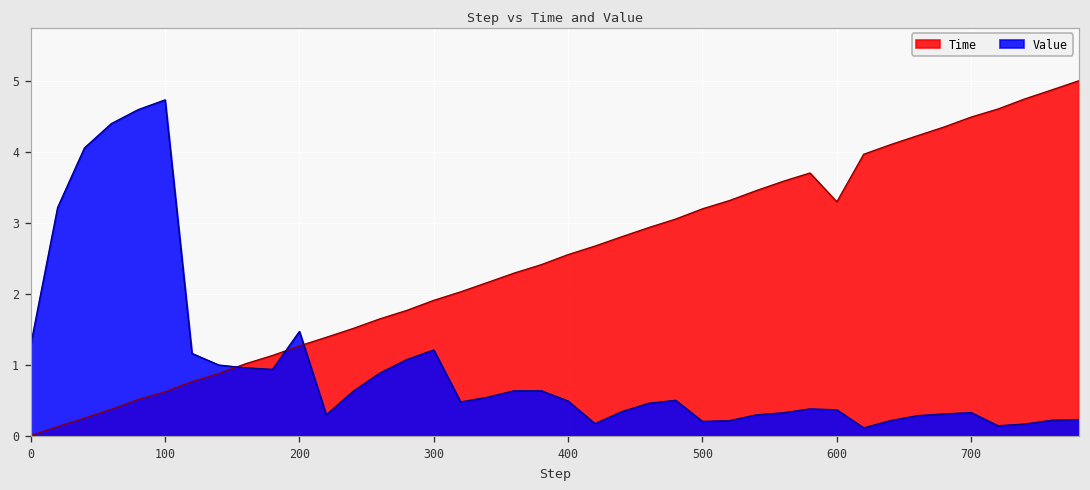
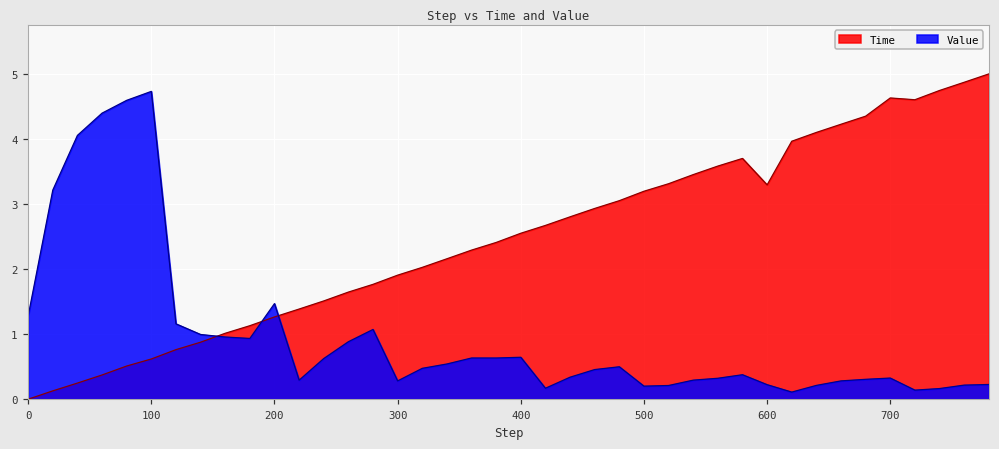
Value, 300: 1.2 -> 0.3
Value, 400: 0.5 -> 0.6
Value, 600: 0.4 -> 0.2
Time, 700: 4.5 -> 4.6
